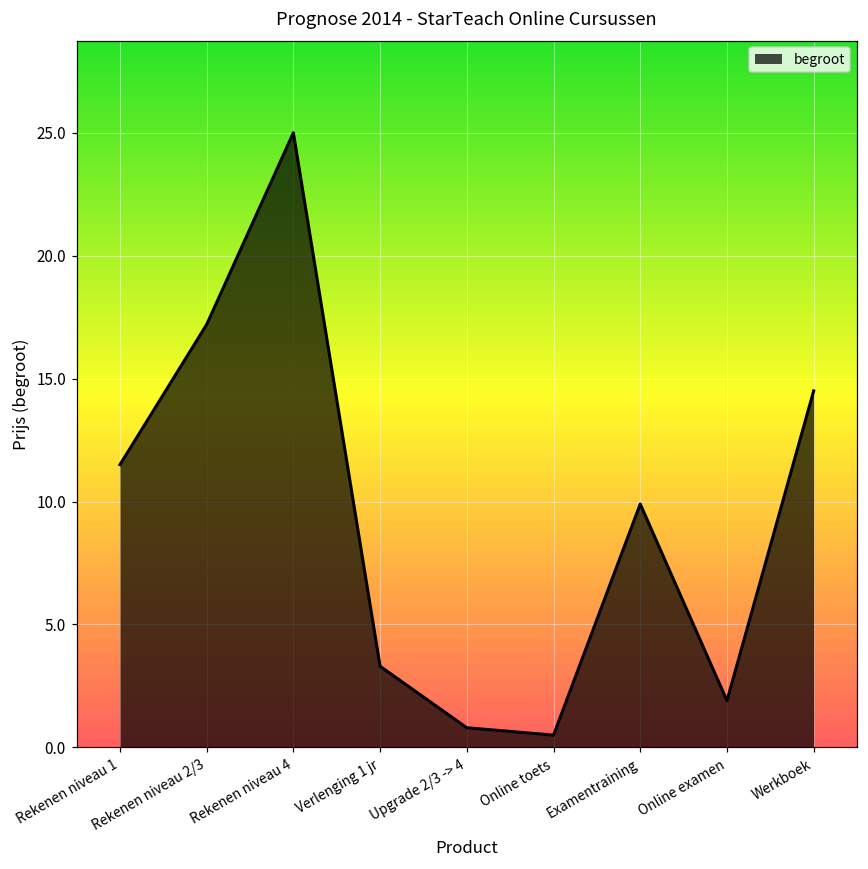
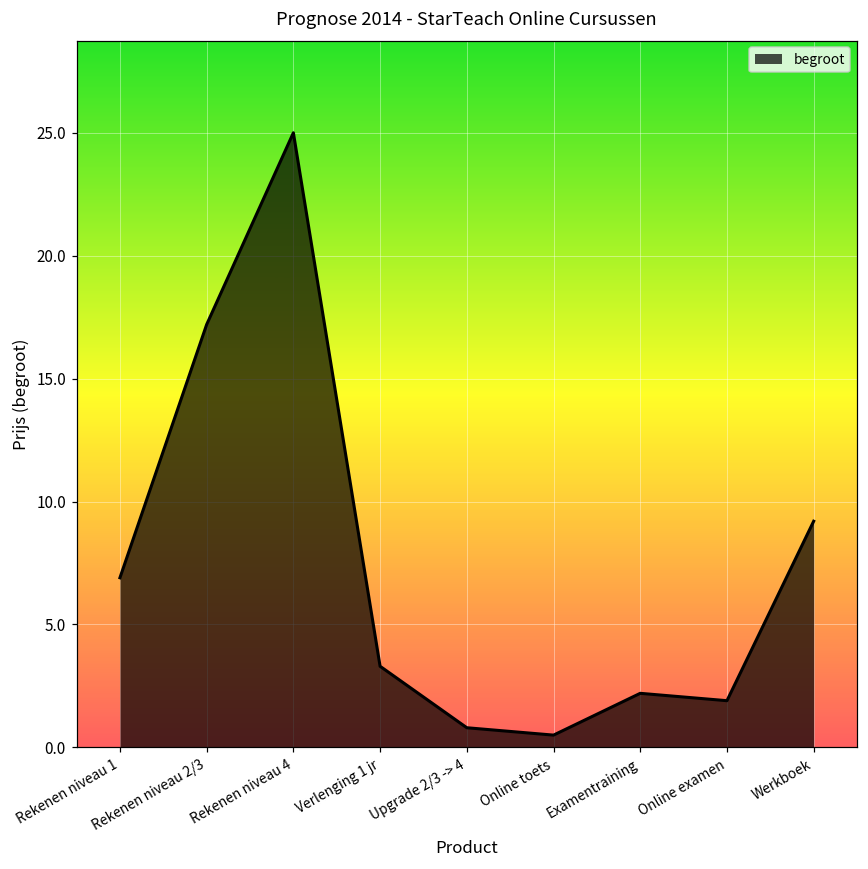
Rekenen niveau 1: 11.5 -> 6.9
Examentraining: 9.9 -> 2.2
Werkboek: 14.5 -> 9.2
